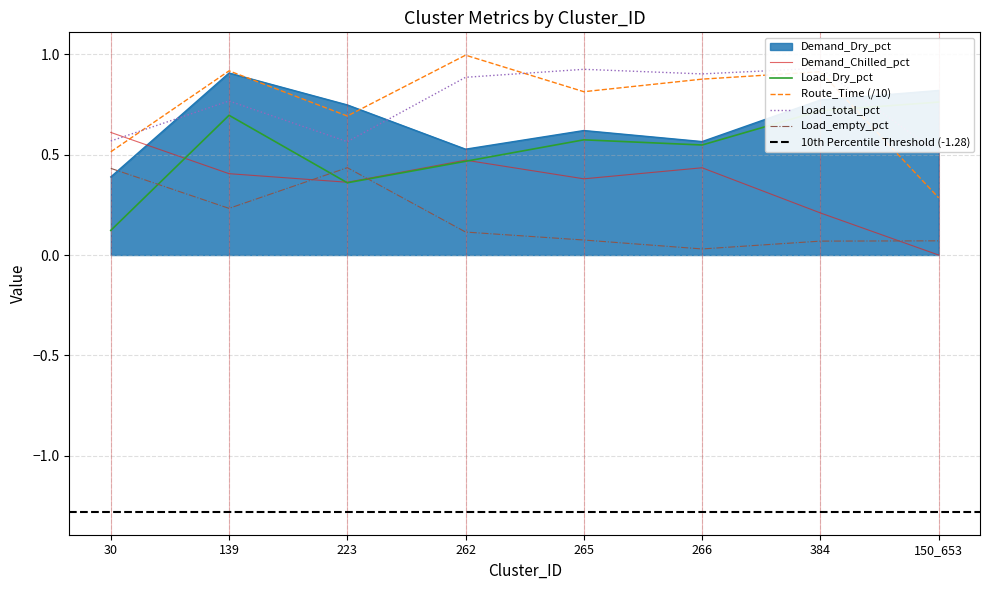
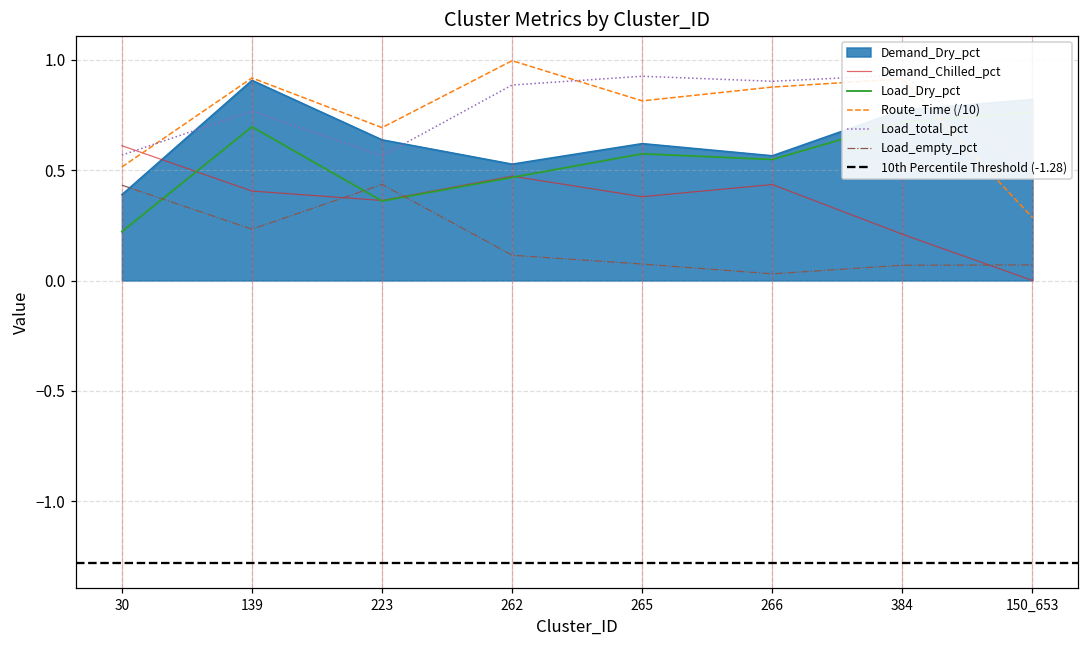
Load_Dry_pct, 30: 0.12 -> 0.22
Demand_Dry_pct, 223: 0.75 -> 0.64
